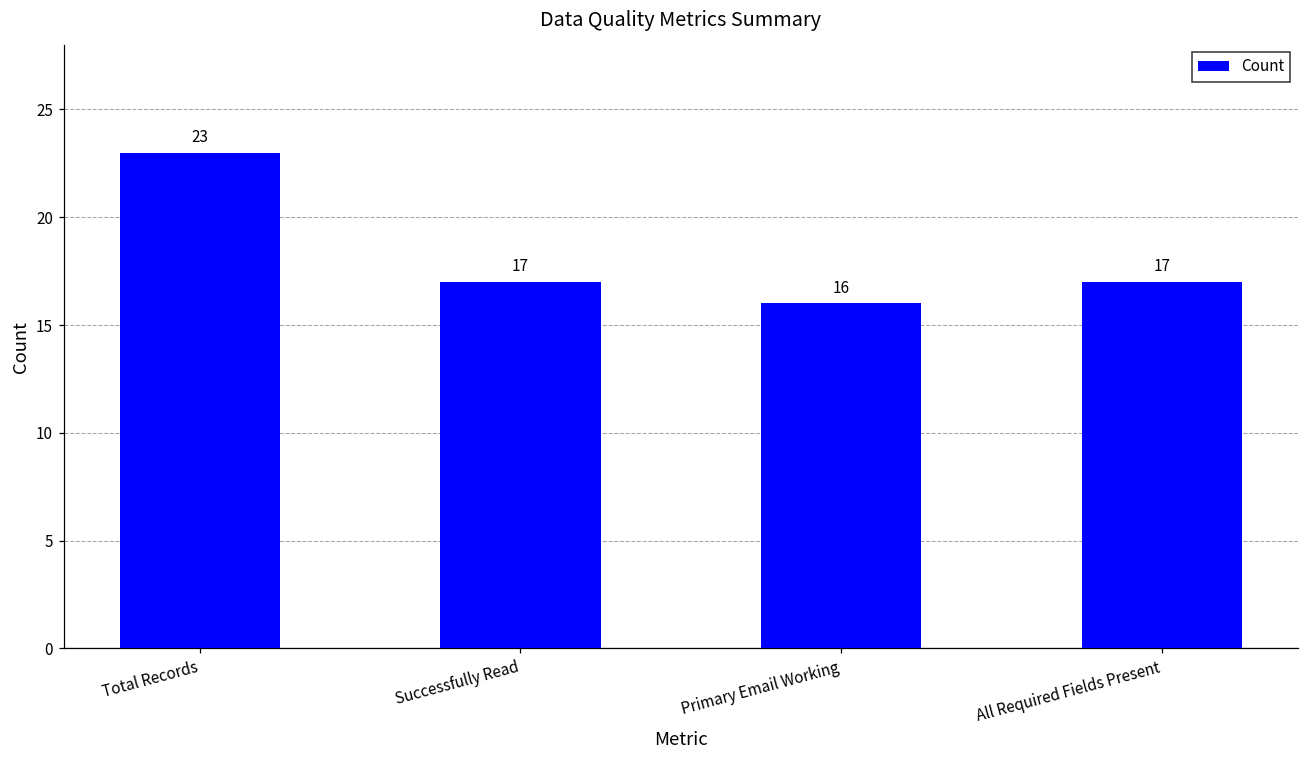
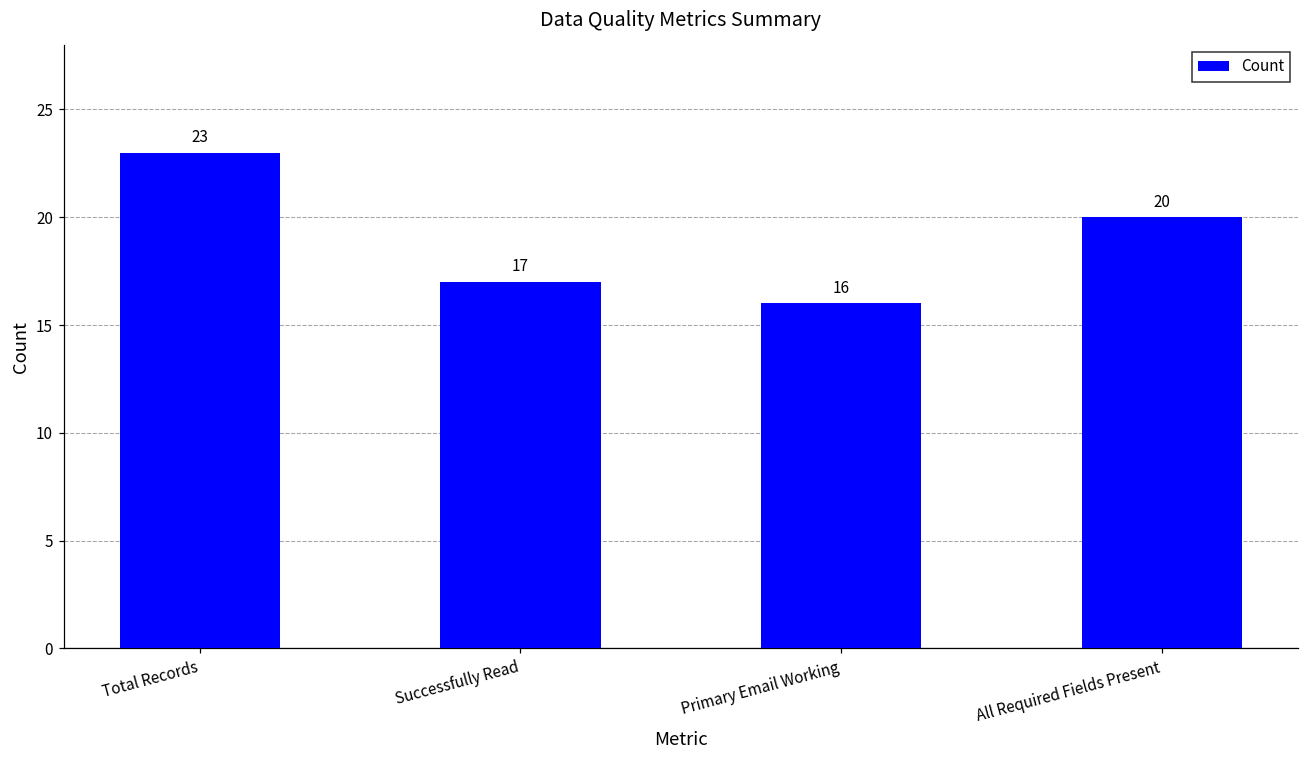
All Required Fields Present: 17 -> 20
